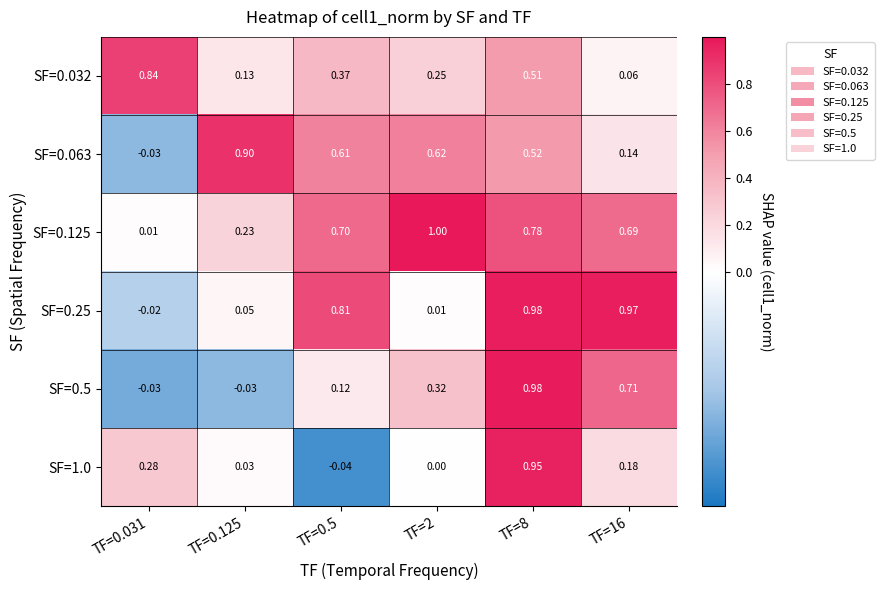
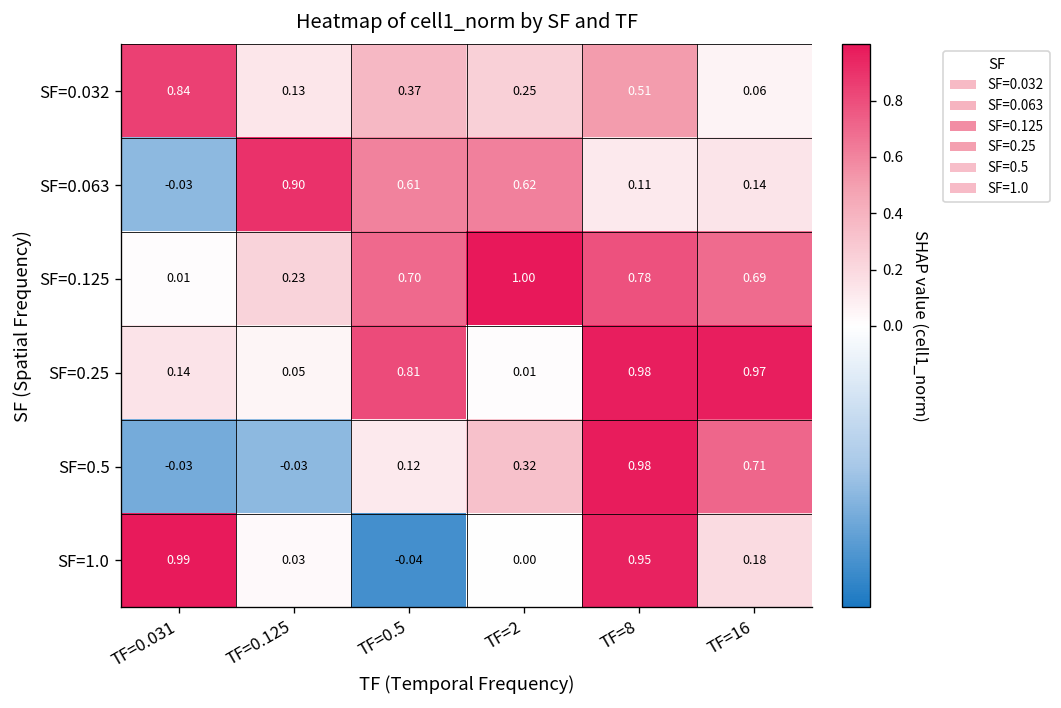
SF=0.063, TF=8: 0.52 -> 0.11
SF=0.25, TF=0.031: -0.02 -> 0.14
SF=1.0, TF=0.031: 0.28 -> 0.99
